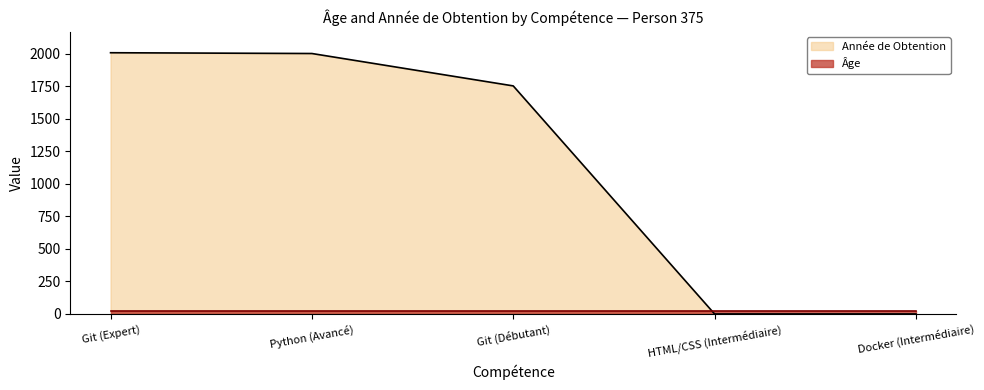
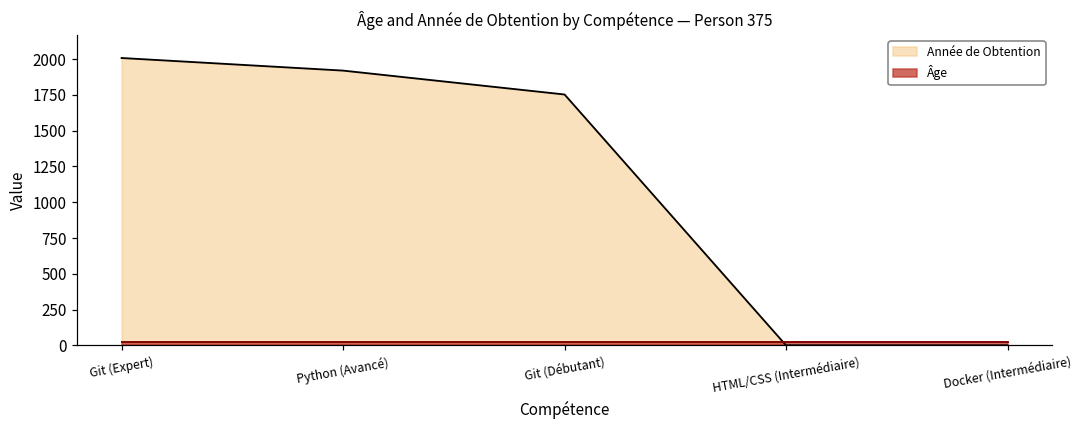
Année de Obtention, Python (Avancé): 2000 -> 1920
